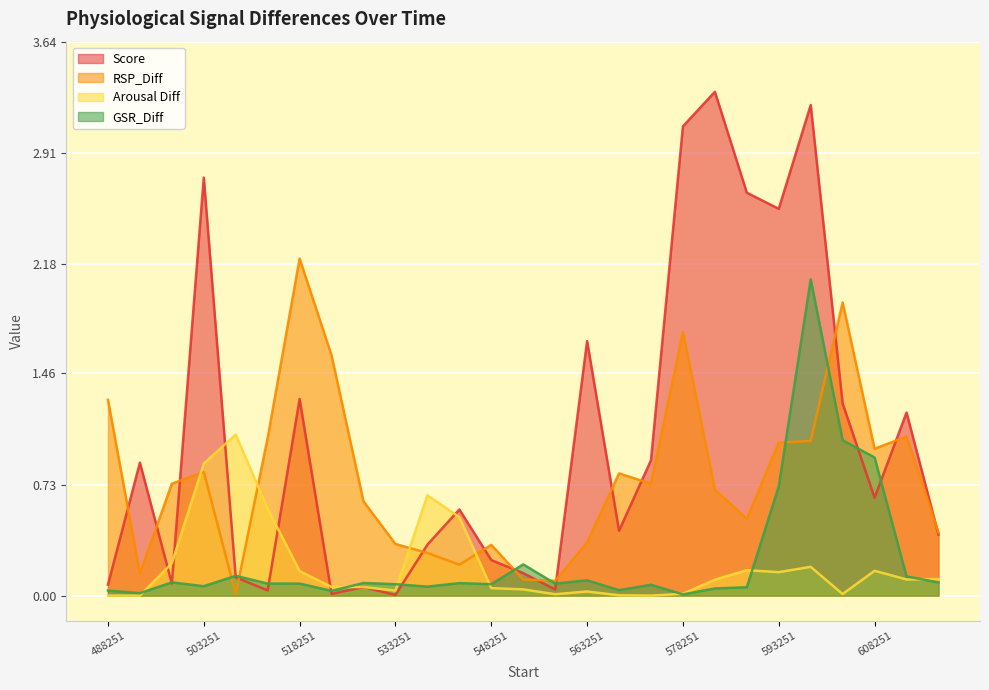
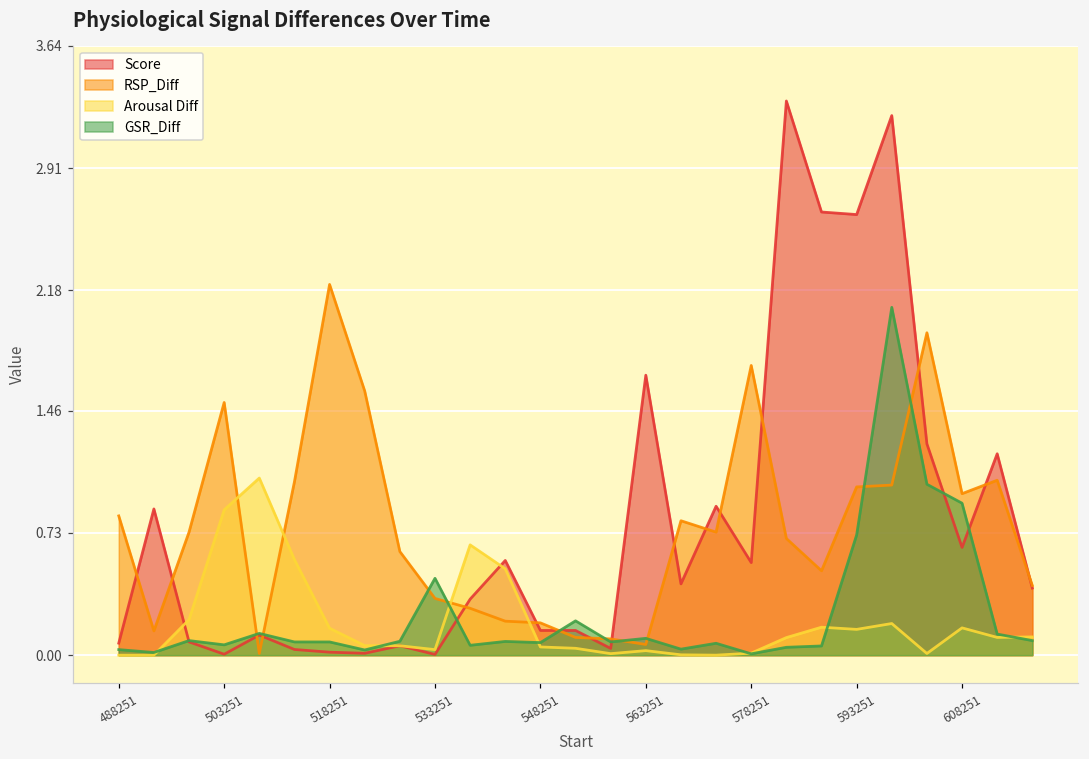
RSP_Diff, 488251: 1.29 -> 0.83
Score, 503251: 2.75 -> 0.01
RSP_Diff, 503251: 0.81 -> 1.51
Score, 518251: 1.29 -> 0.02
GSR_Diff, 533251: 0.08 -> 0.46
Score, 548251: 0.23 -> 0.15
RSP_Diff, 548251: 0.33 -> 0.19
RSP_Diff, 563251: 0.35 -> 0.06
Score, 578251: 3.08 -> 0.55
Score, 593251: 2.54 -> 2.63
